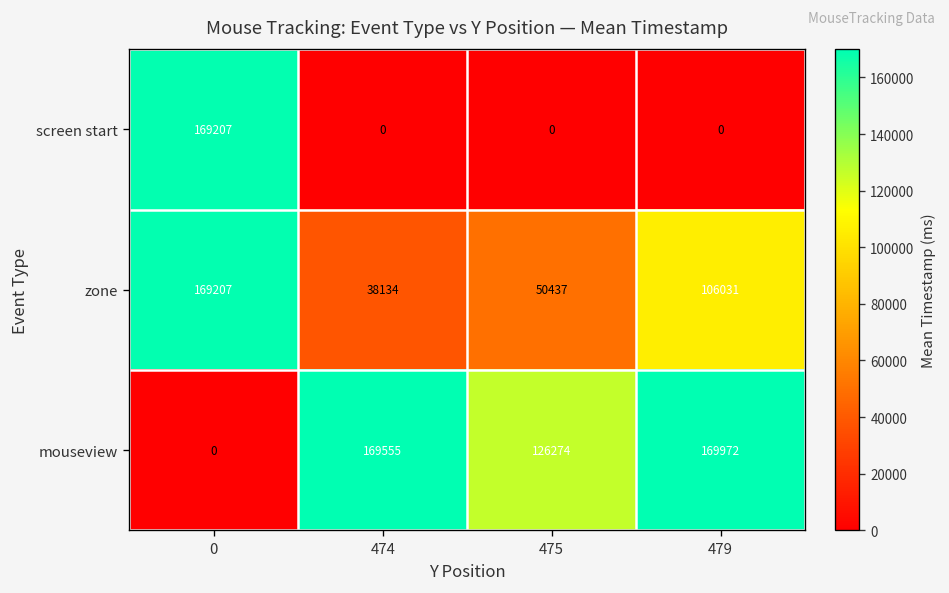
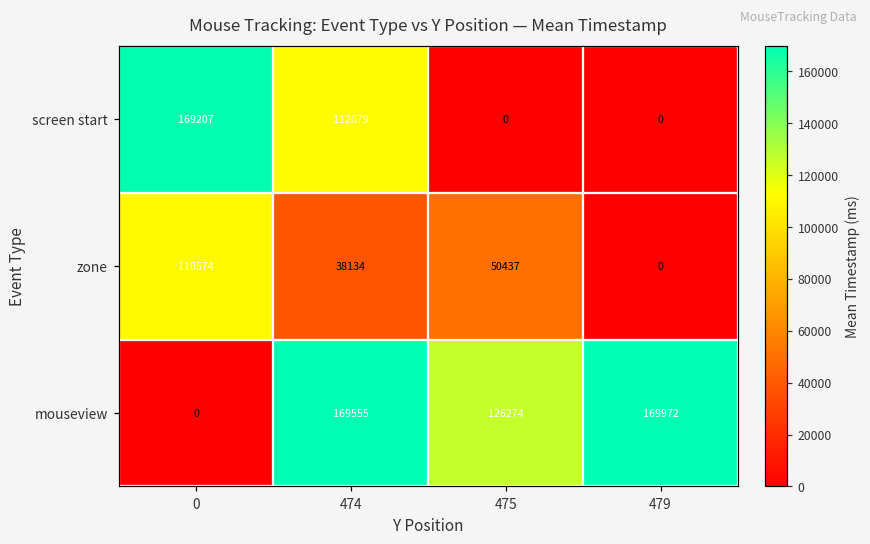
screen start, 474: 0 -> 112079
zone, 0: 169207 -> 110574
zone, 479: 106031 -> 0
